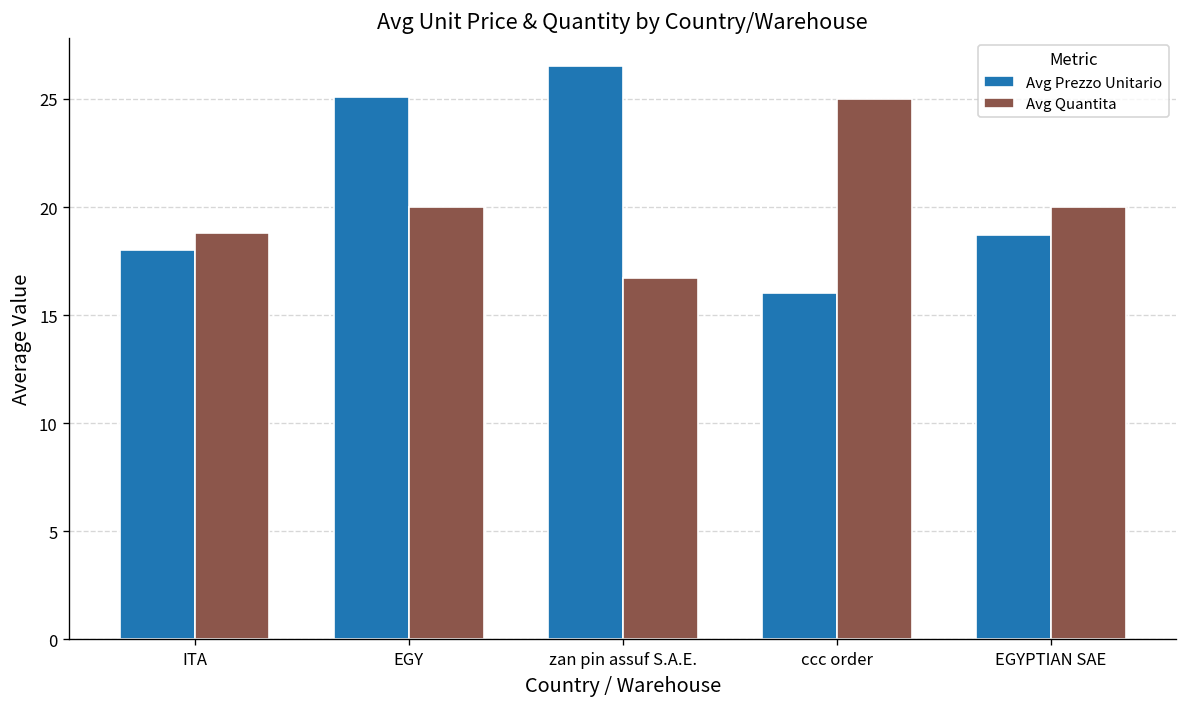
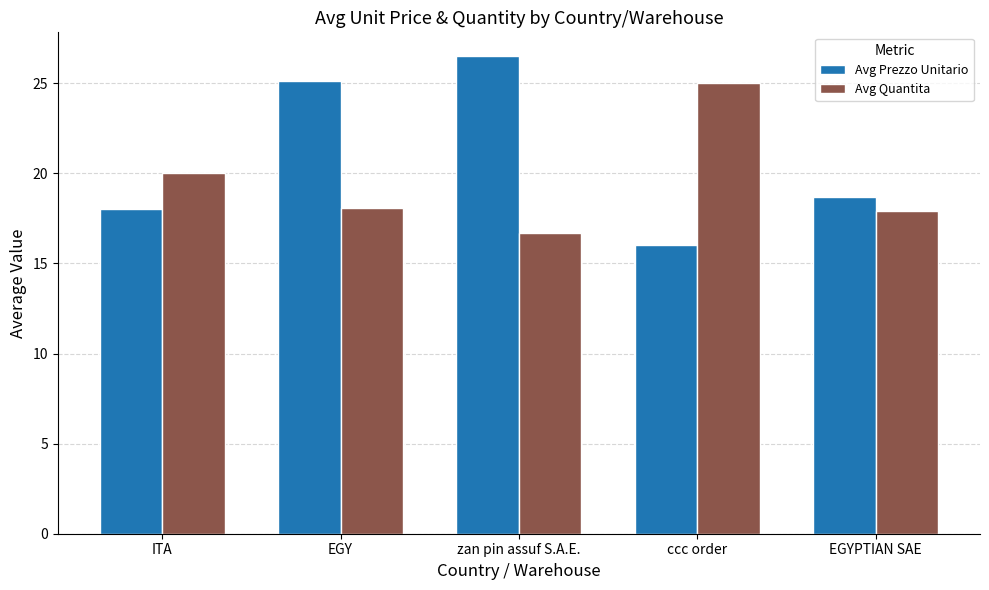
Avg Quantita, ITA: 18.8 -> 20.0
Avg Quantita, EGY: 20.0 -> 18.1
Avg Quantita, EGYPTIAN SAE: 20.0 -> 17.9
